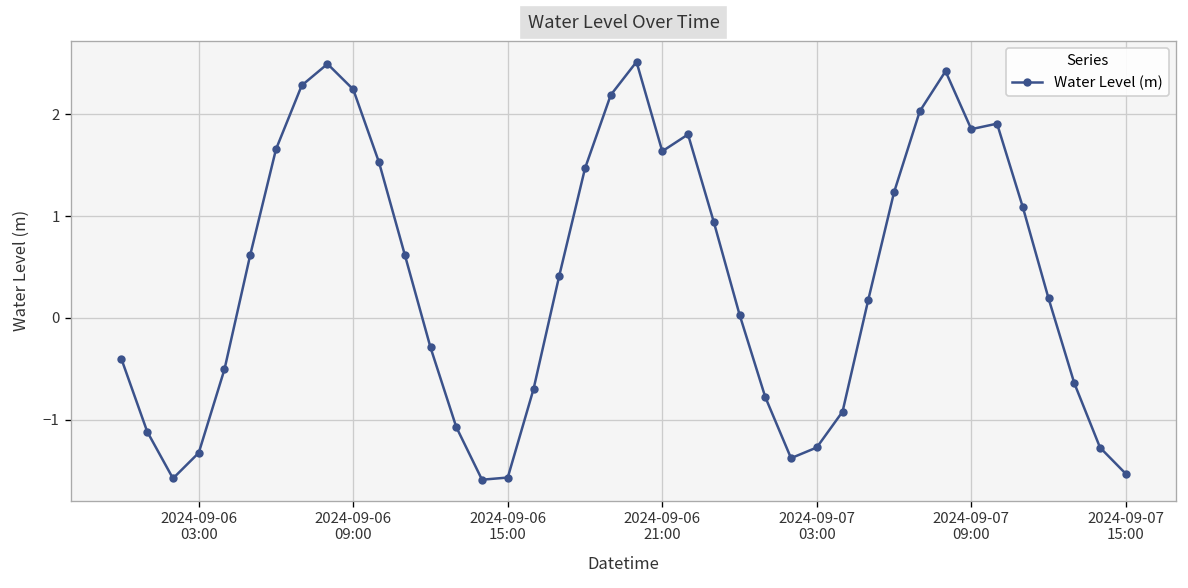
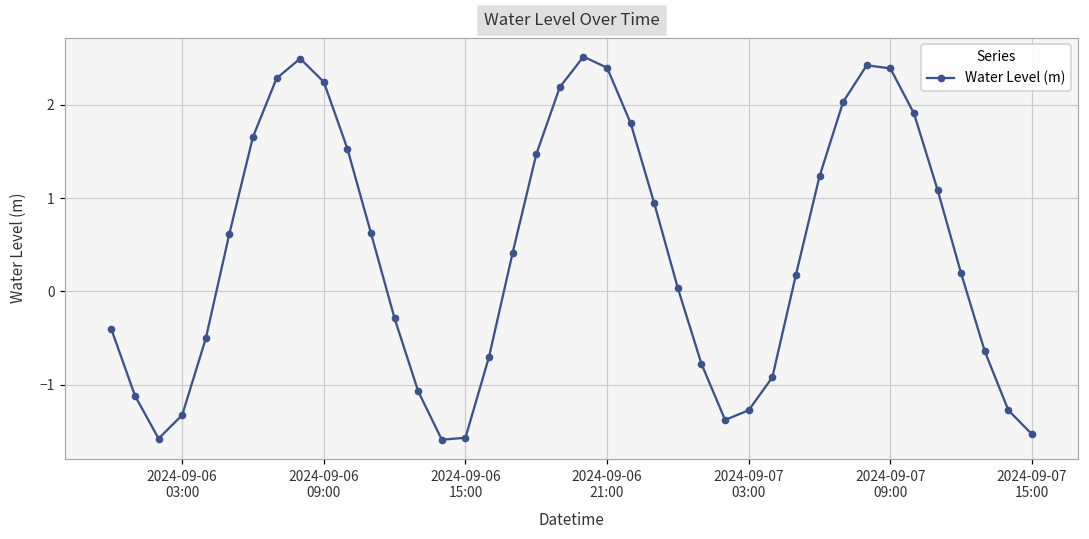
2024-09-06 21:00: 1.6 -> 2.4
2024-09-07 09:00: 1.9 -> 2.4
